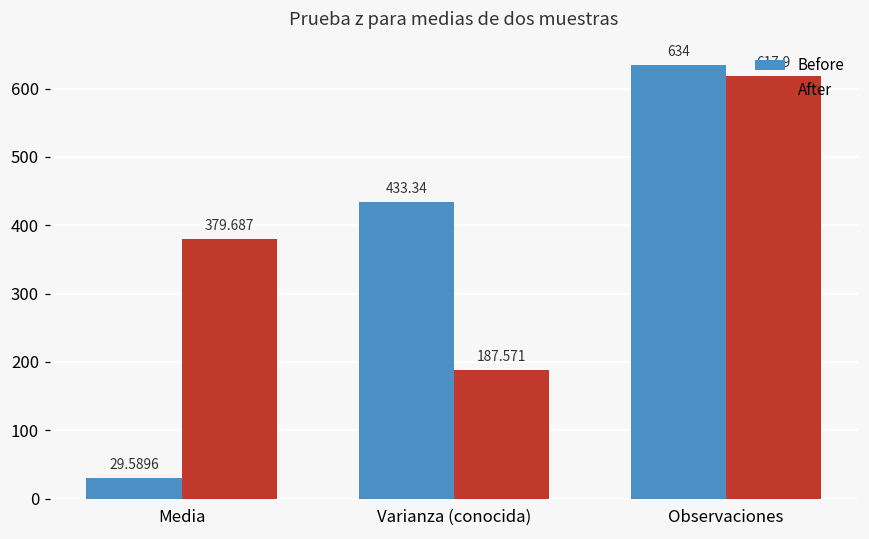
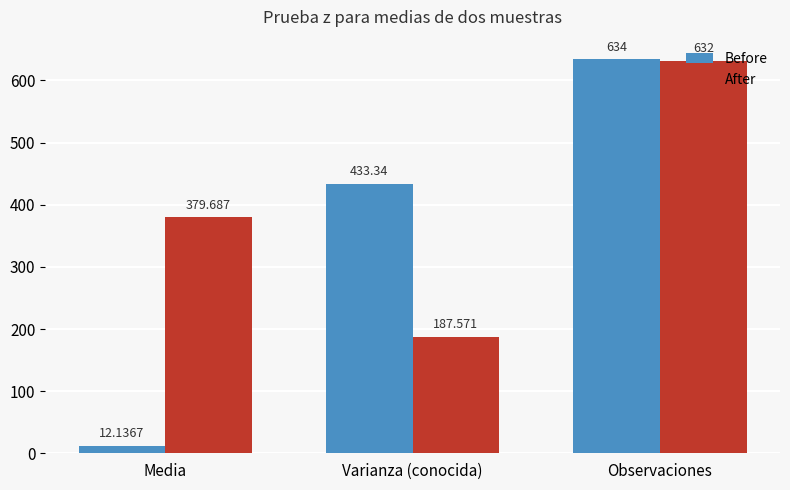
Before, Media: 29.5896 -> 12.1367
After, Observaciones: 617.9 -> 632
